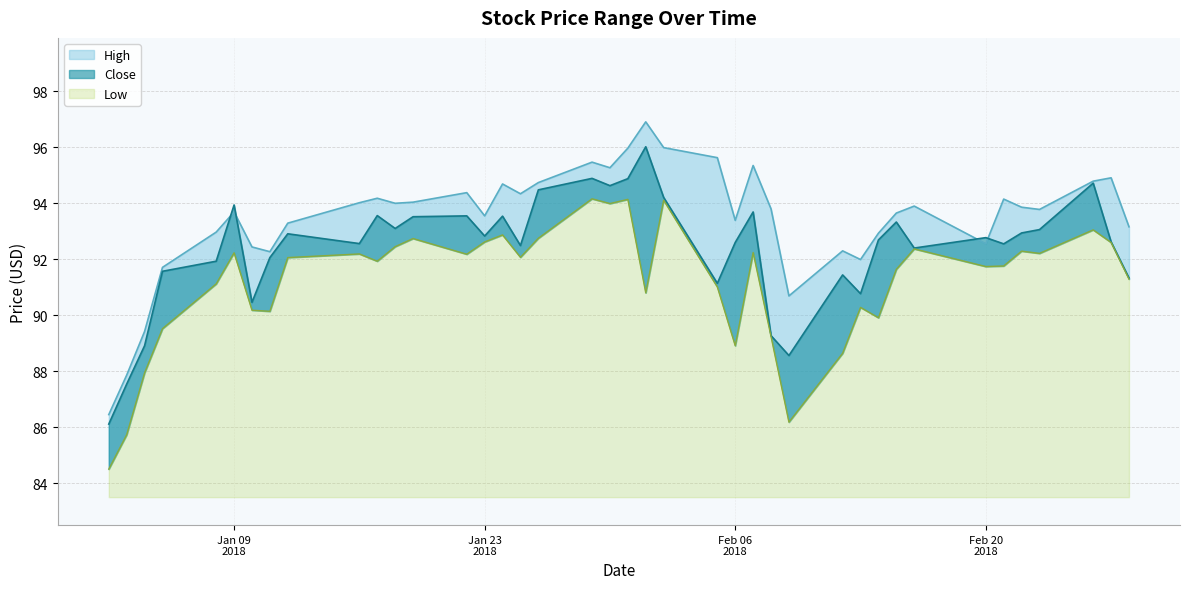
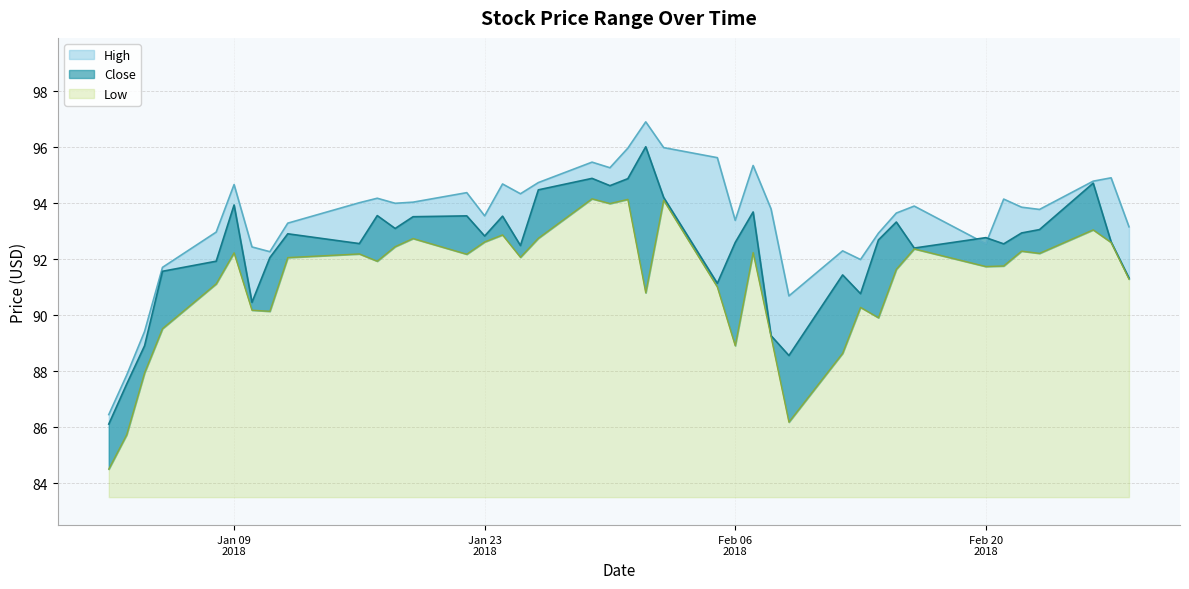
High, Jan 09 2018: 93.7 -> 94.7
